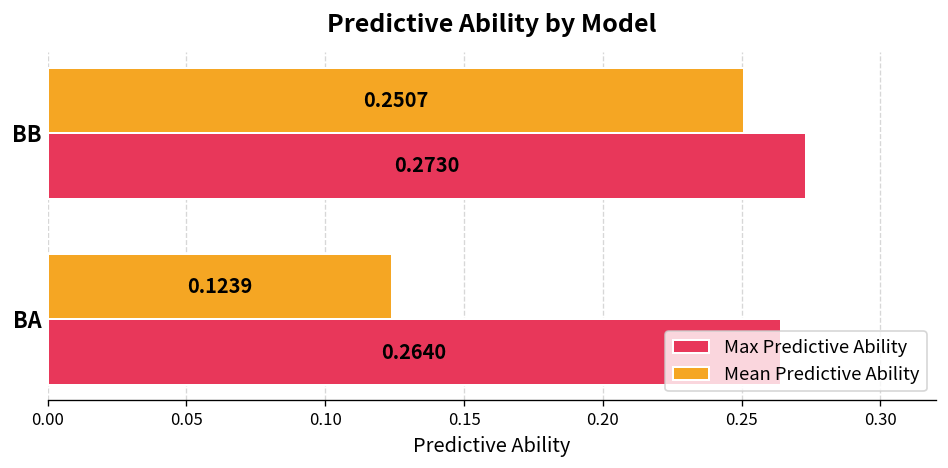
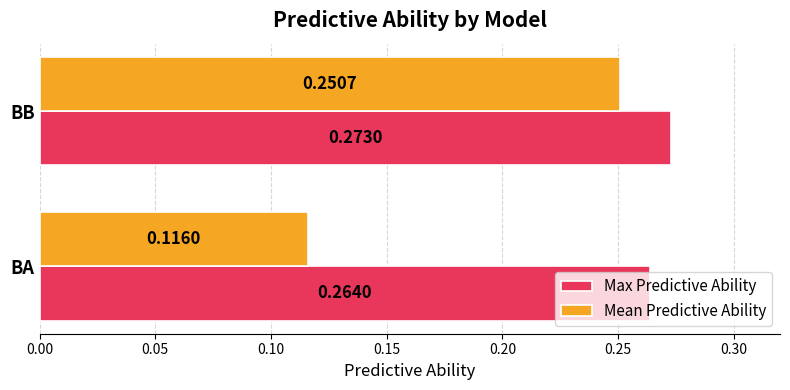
Mean Predictive Ability, BA: 0.1239 -> 0.1160
